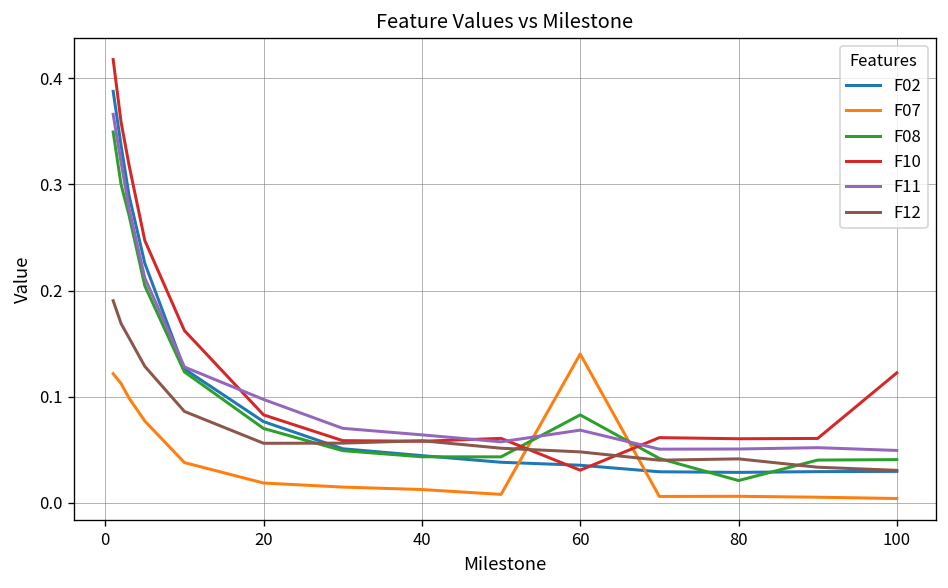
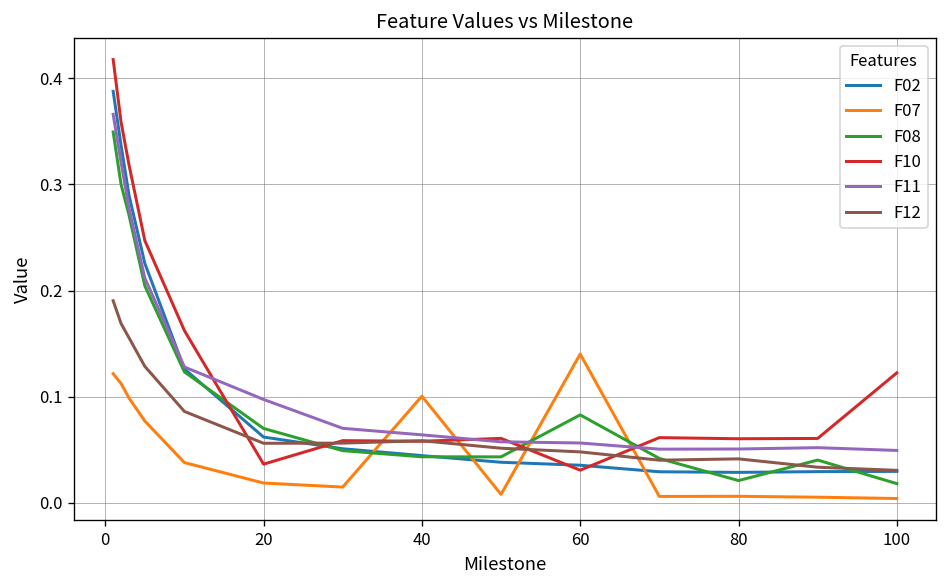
F02, 20: 0.08 -> 0.06
F10, 20: 0.08 -> 0.04
F07, 40: 0.01 -> 0.10
F11, 60: 0.07 -> 0.06
F08, 100: 0.04 -> 0.02
